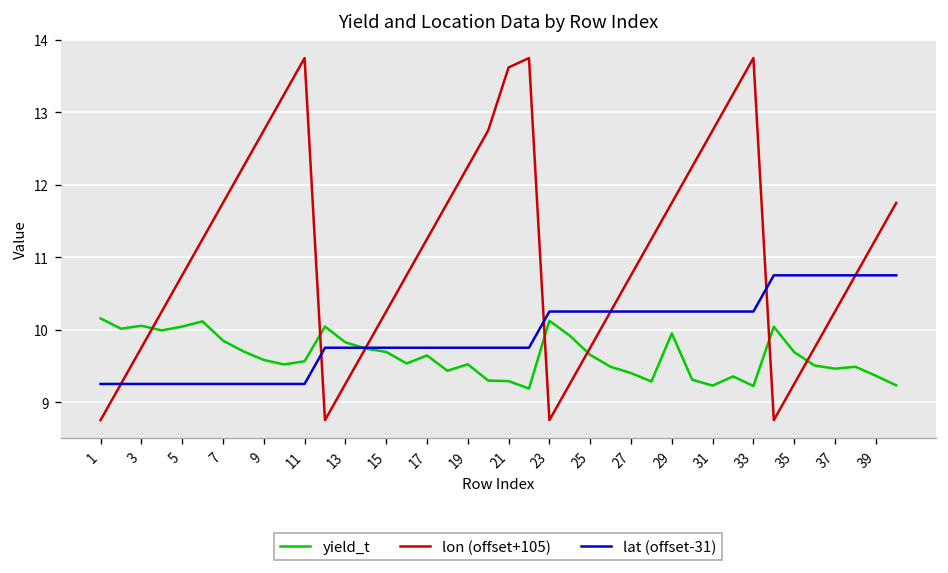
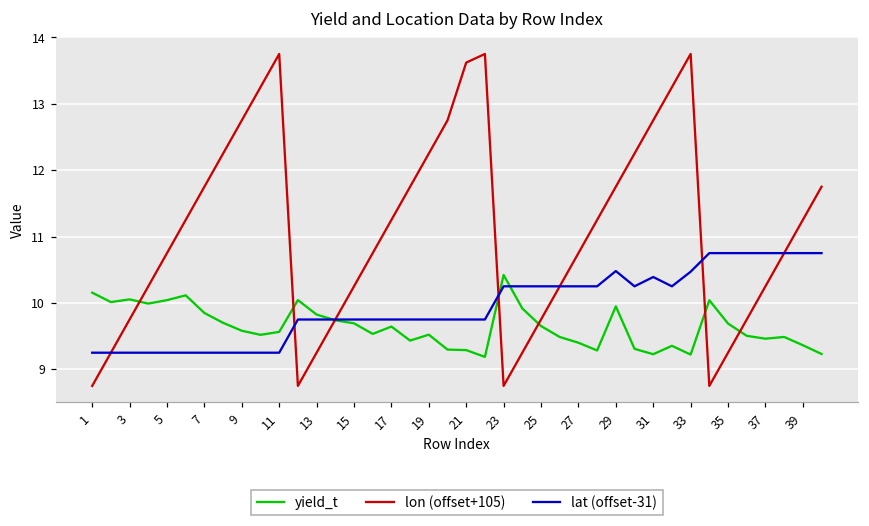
yield_t, 23: 10.1 -> 10.4
lat (offset-31), 29: 10.3 -> 10.5
lat (offset-31), 31: 10.3 -> 10.4
lat (offset-31), 33: 10.3 -> 10.5
